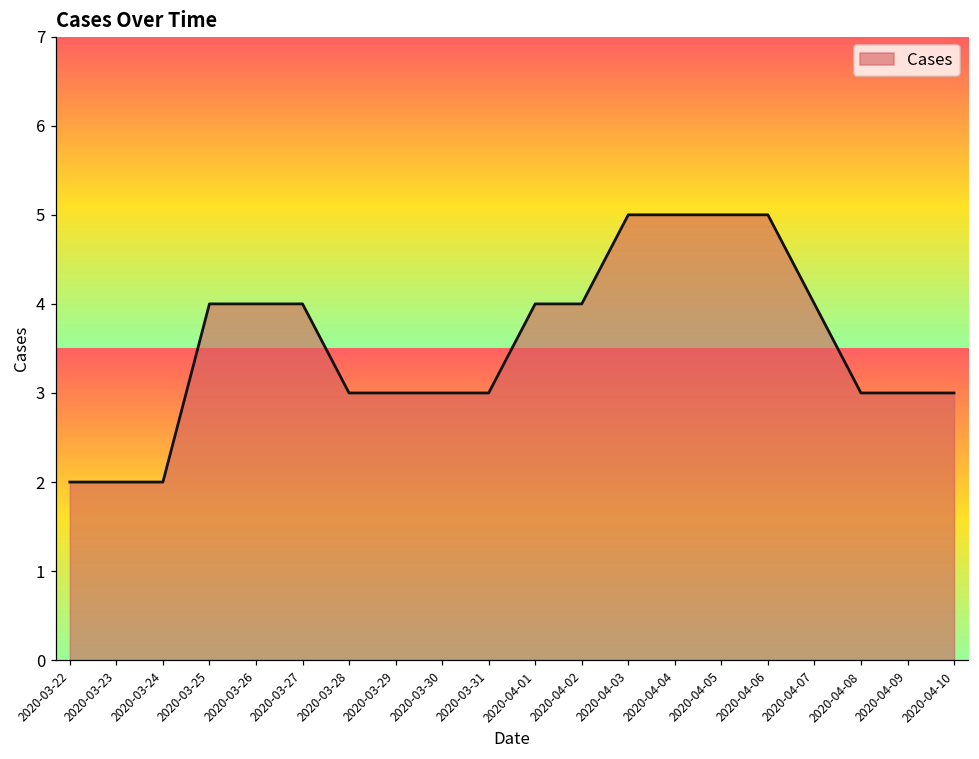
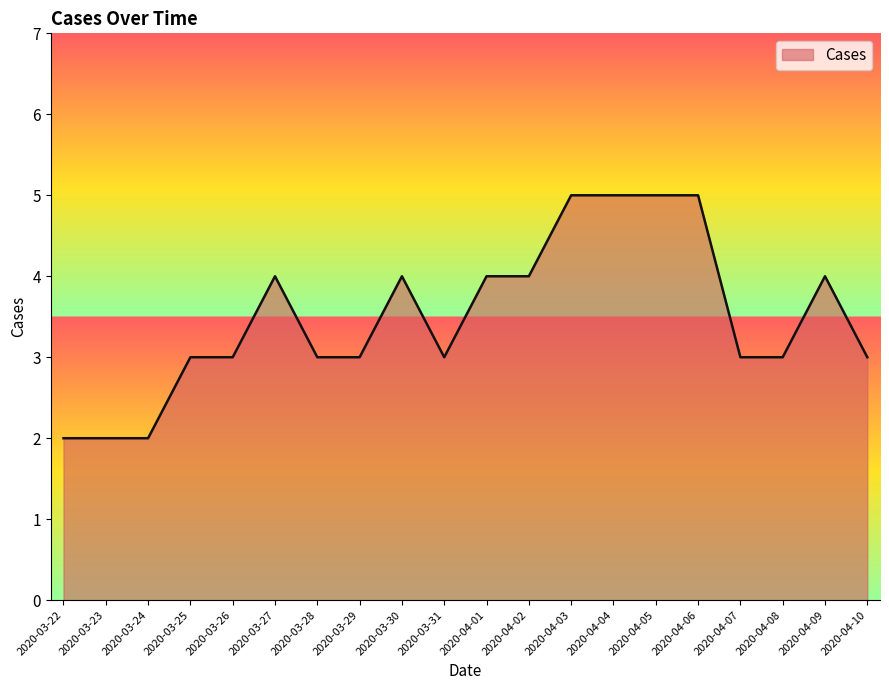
2020-03-25: 4 -> 3
2020-03-26: 4 -> 3
2020-03-30: 3 -> 4
2020-04-07: 4 -> 3
2020-04-09: 3 -> 4
